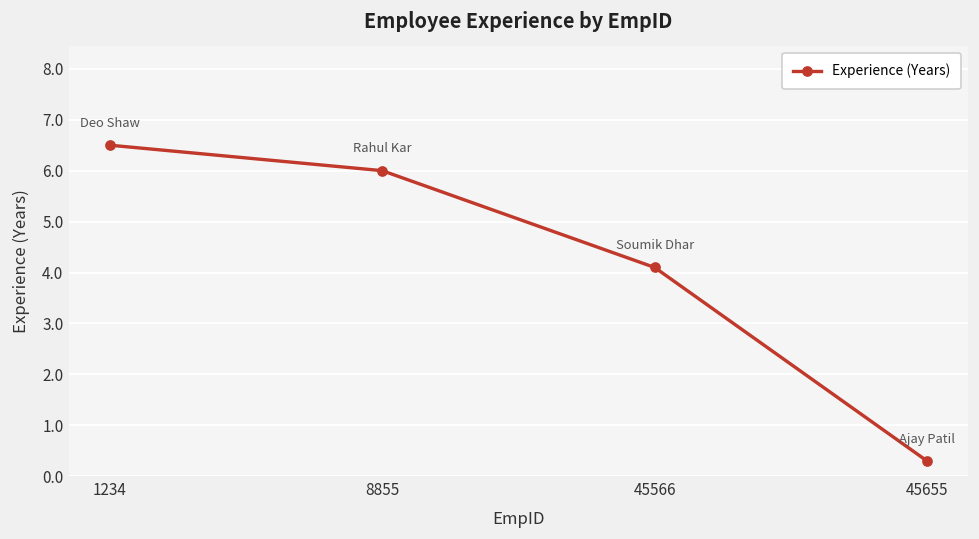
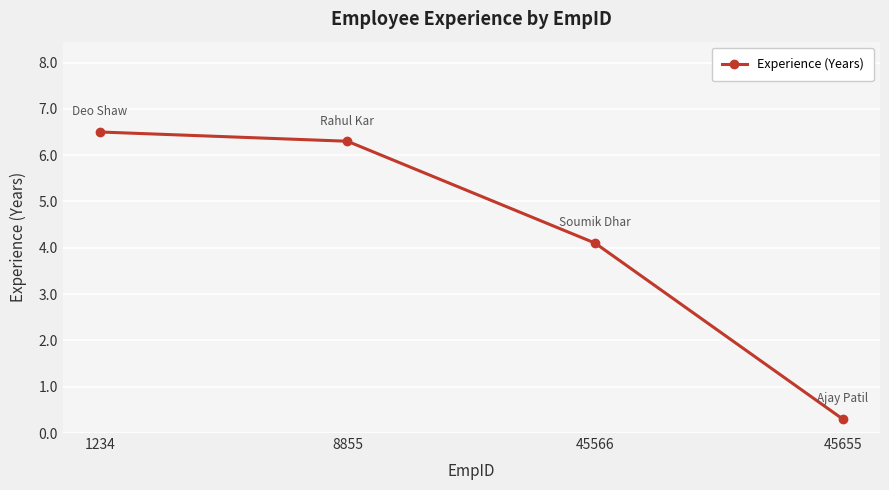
8855: 6.0 -> 6.3
